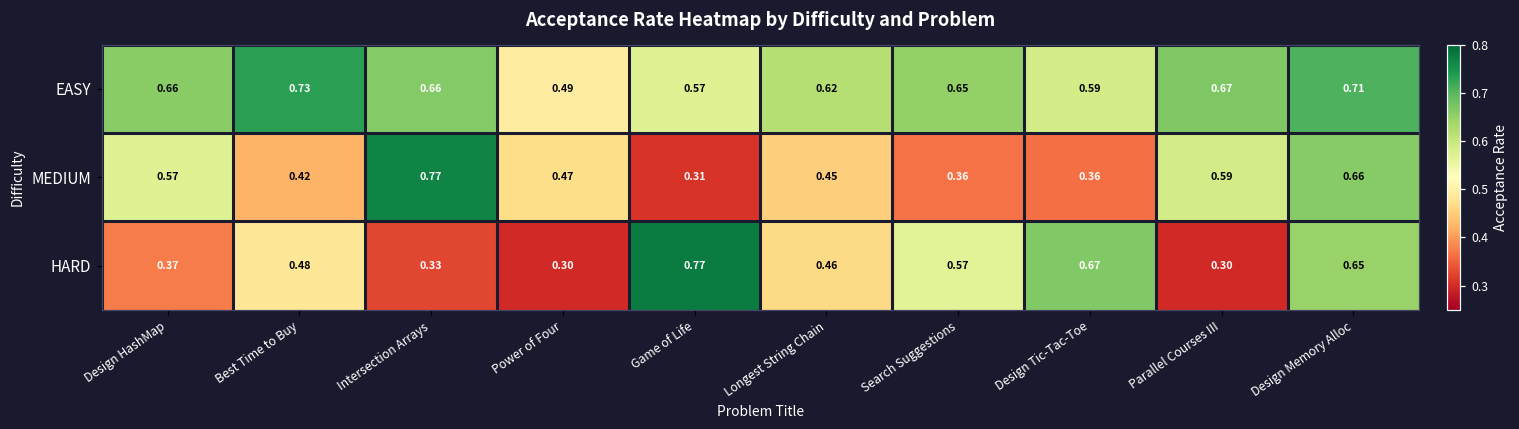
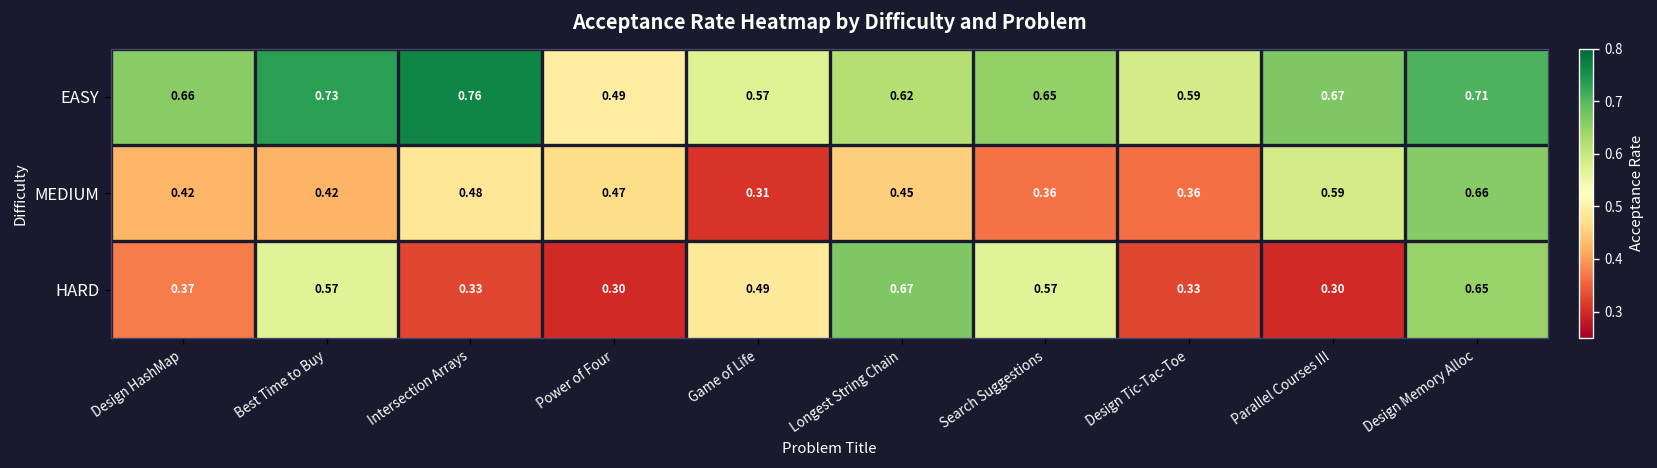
EASY, Intersection Arrays: 0.66 -> 0.76
MEDIUM, Design HashMap: 0.57 -> 0.42
MEDIUM, Intersection Arrays: 0.77 -> 0.48
HARD, Best Time to Buy: 0.48 -> 0.57
HARD, Game of Life: 0.77 -> 0.49
HARD, Longest String Chain: 0.46 -> 0.67
HARD, Design Tic-Tac-Toe: 0.67 -> 0.33
